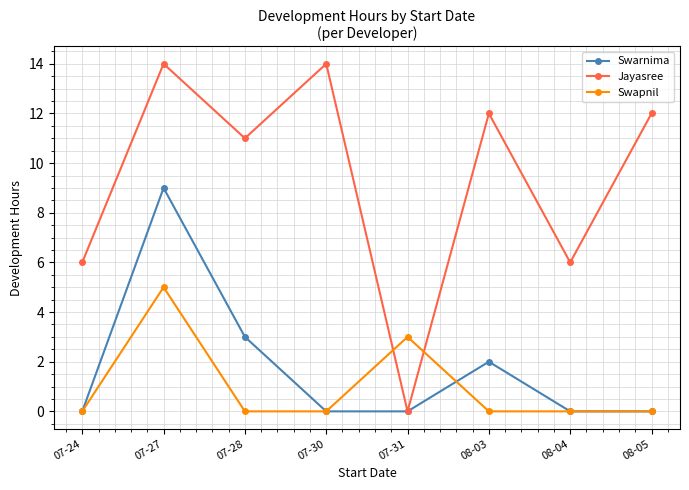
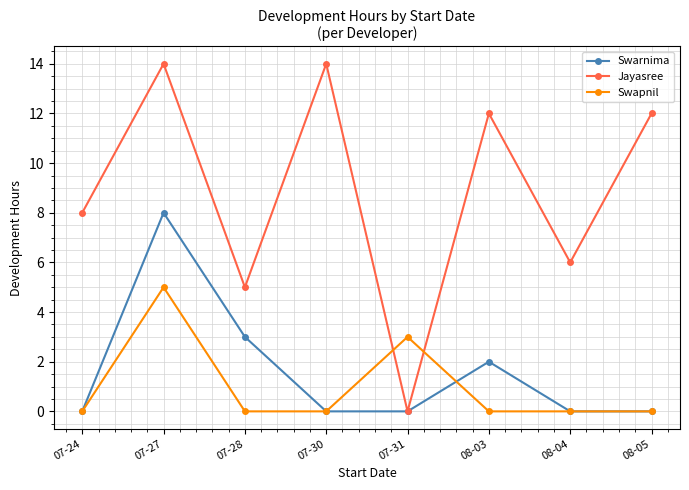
Jayasree, 07-24: 6 -> 8
Swarnima, 07-27: 9 -> 8
Jayasree, 07-28: 11 -> 5
